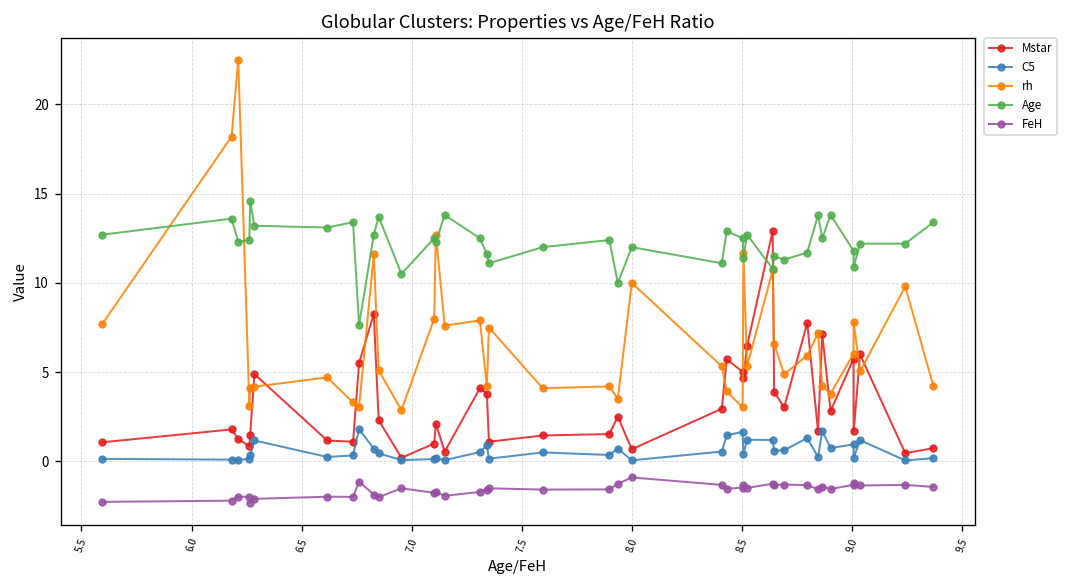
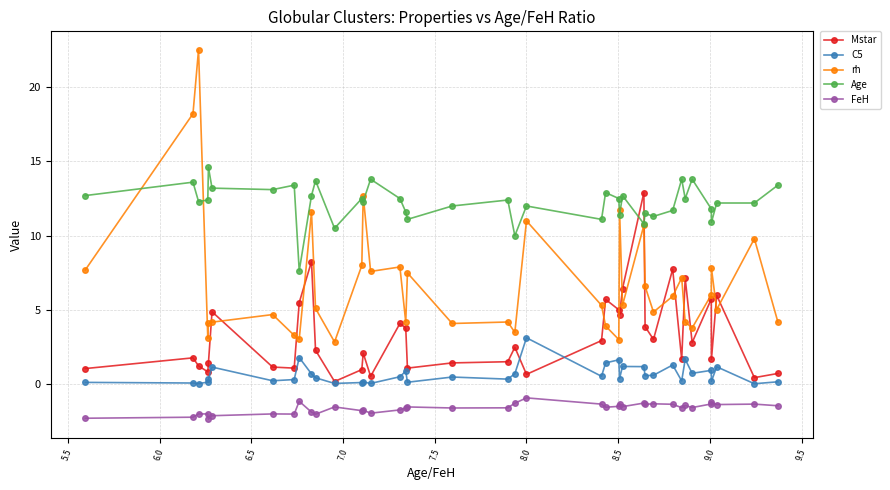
C5, 8.0: 0.1 -> 3.1
rh, 8.0: 10 -> 11
